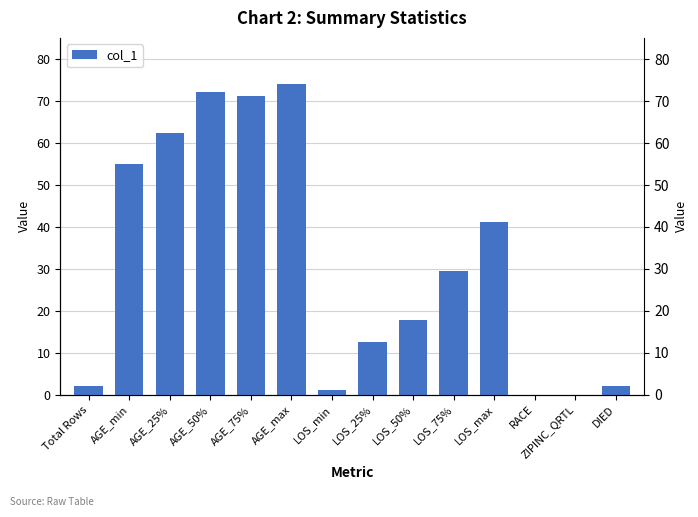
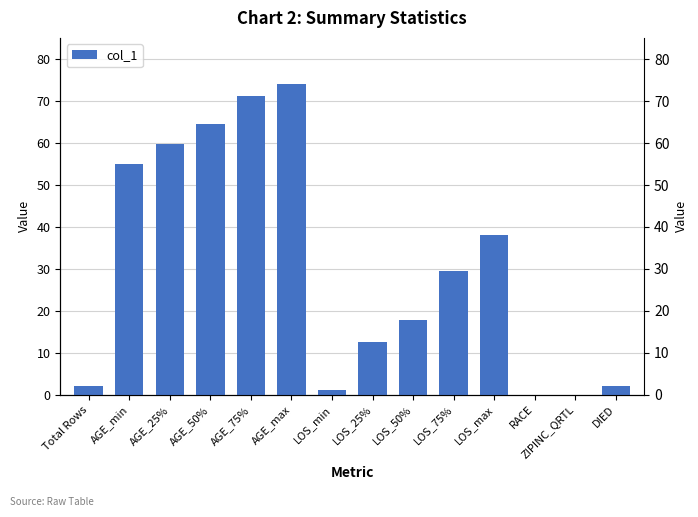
AGE_25%: 62 -> 60
AGE_50%: 72 -> 65
LOS_max: 41 -> 38
